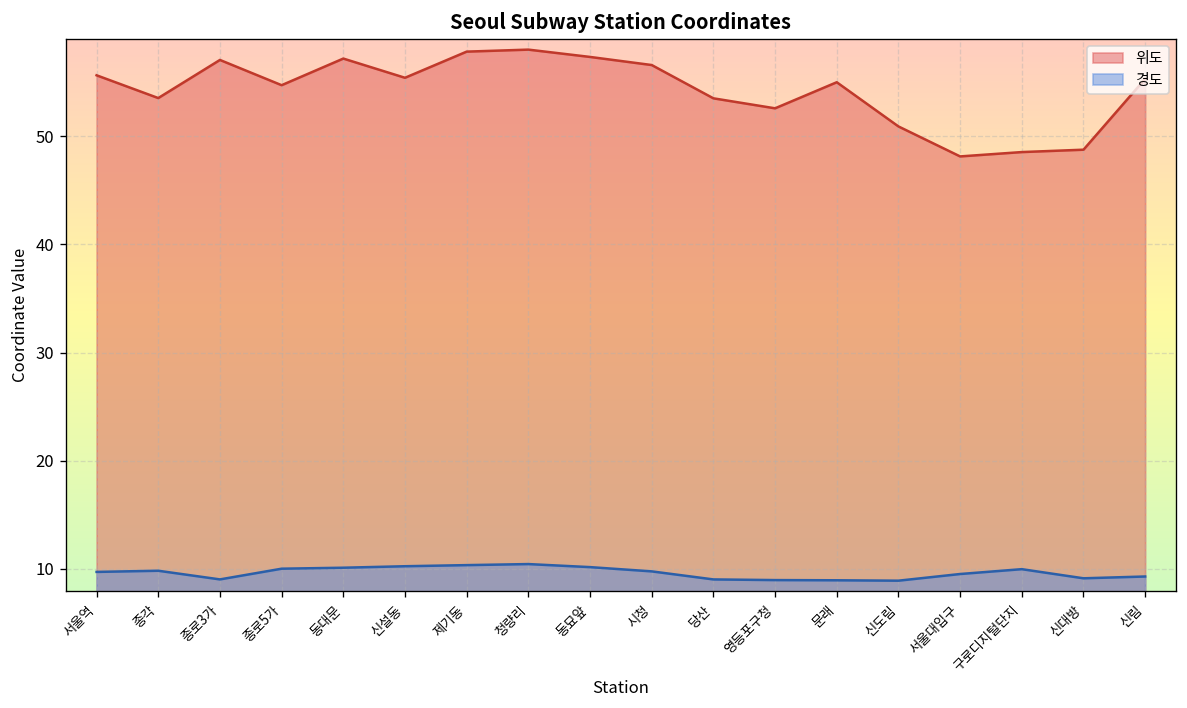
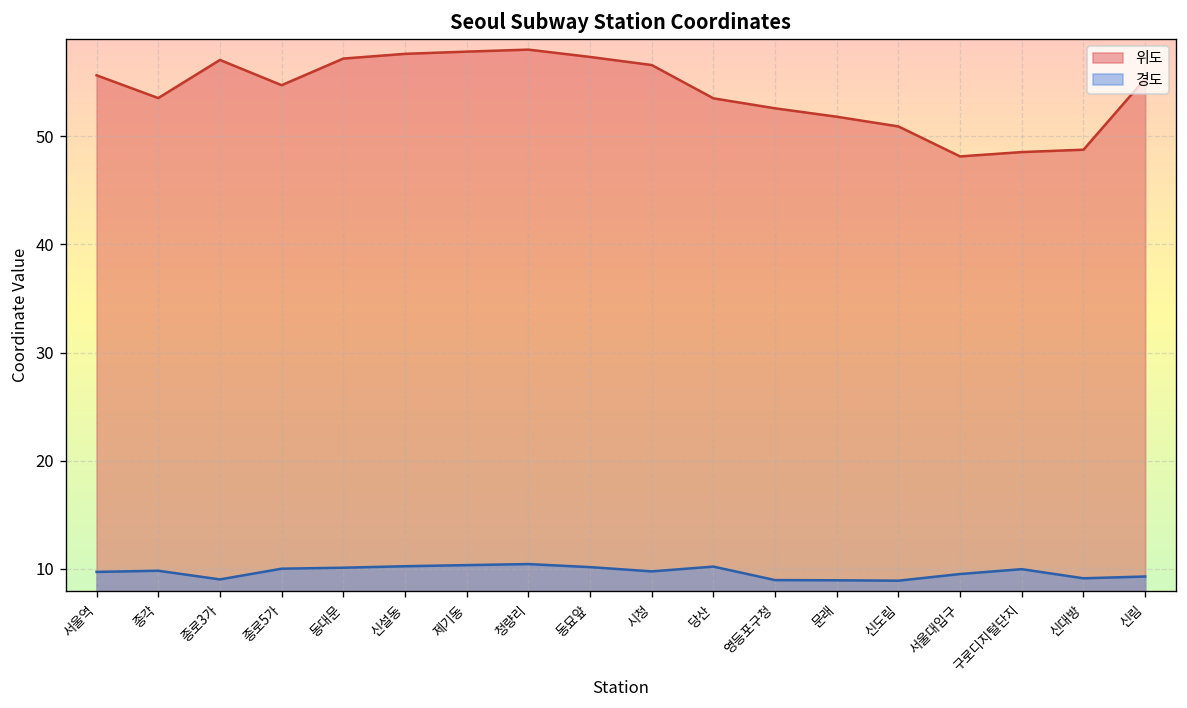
위도, 신설동: 55 -> 58
경도, 당산: 9 -> 10
위도, 문래: 55 -> 52
